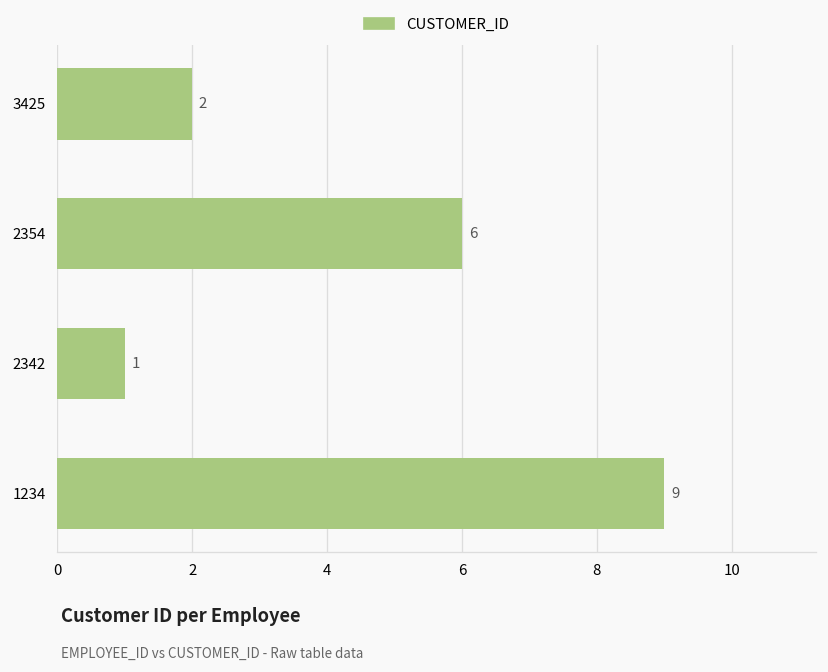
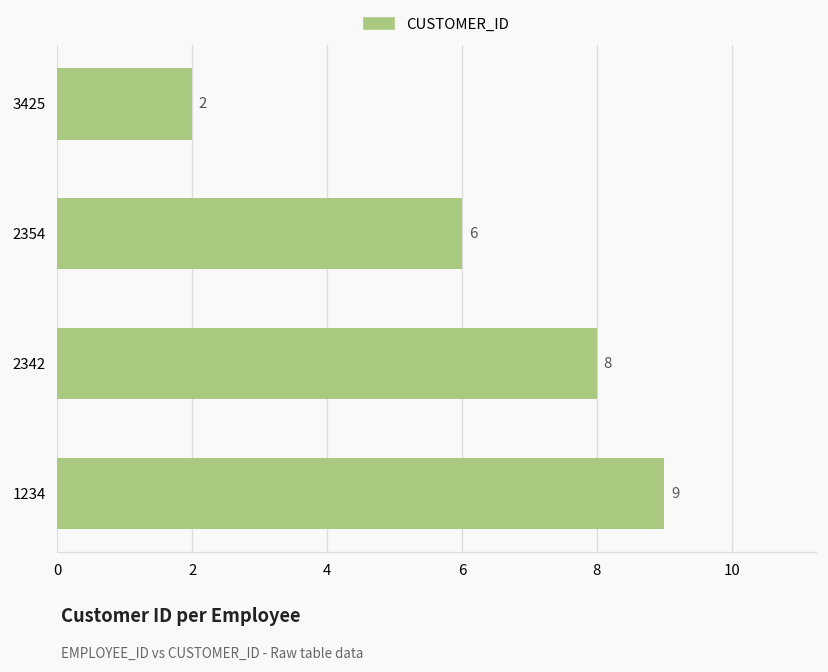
2342: 1 -> 8
